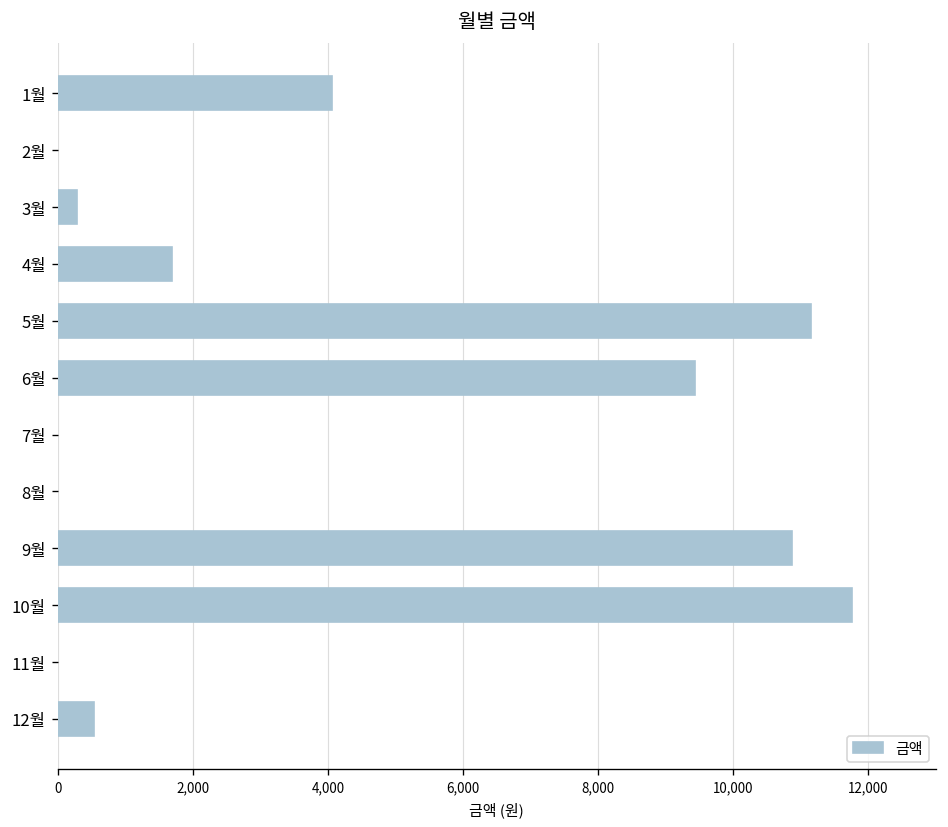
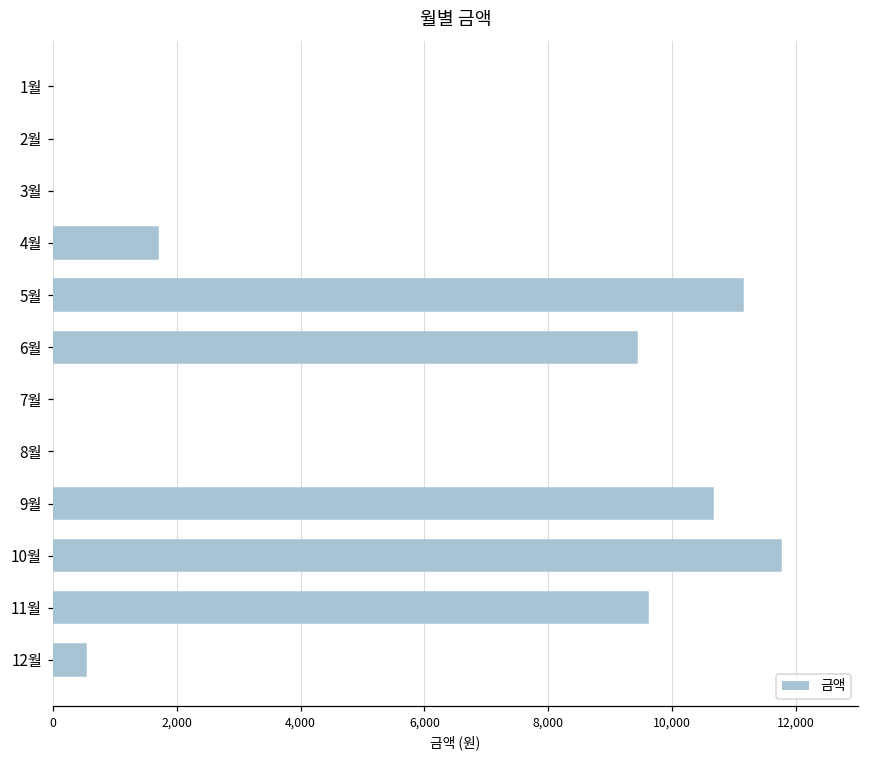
1월: 4,100 -> 0
3월: 300 -> 0
9월: 10,900 -> 10,700
11월: 0 -> 9,600
